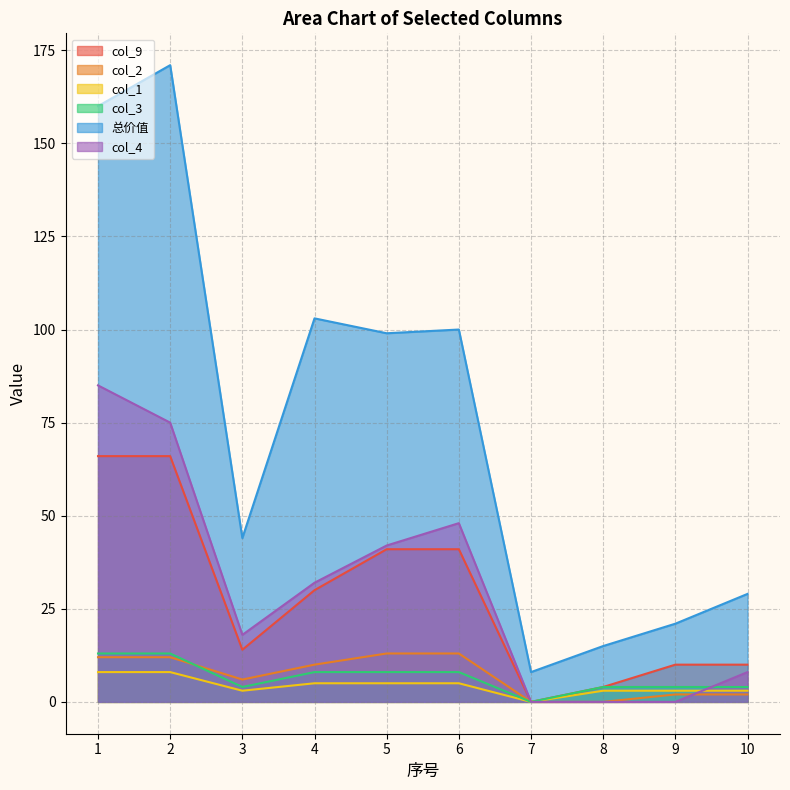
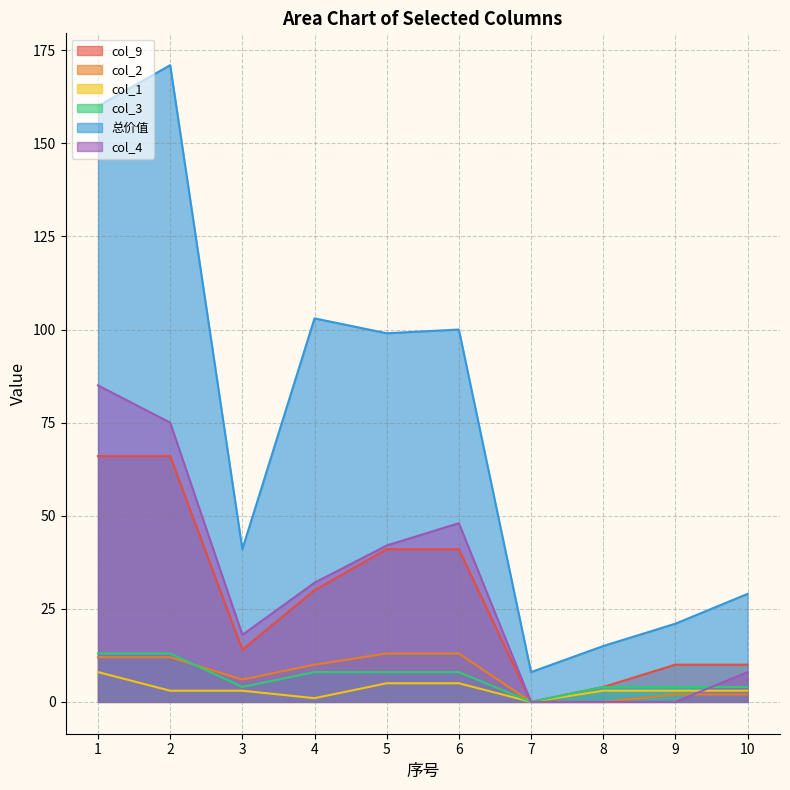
col_1, 2: 8 -> 3
总价值, 3: 44 -> 41
col_1, 4: 5 -> 1
